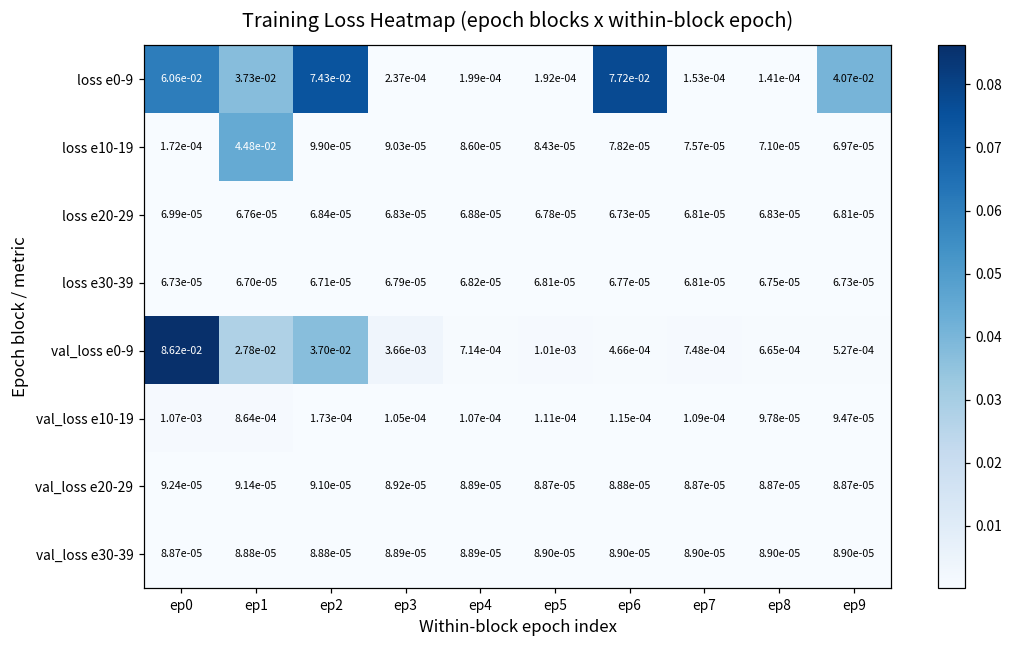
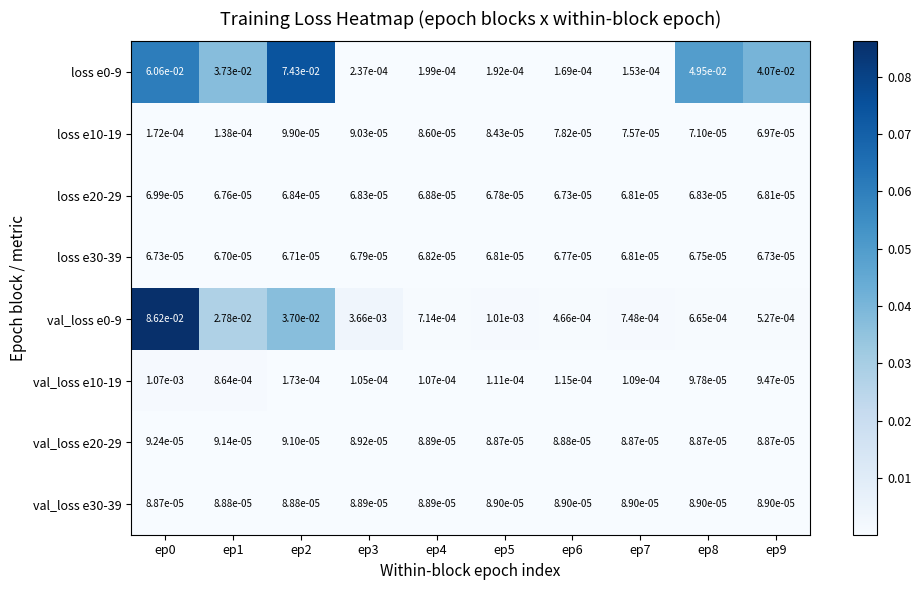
loss e0-9, ep6: 7.72e-02 -> 1.69e-04
loss e0-9, ep8: 1.41e-04 -> 4.95e-02
loss e10-19, ep1: 4.48e-02 -> 1.38e-04
